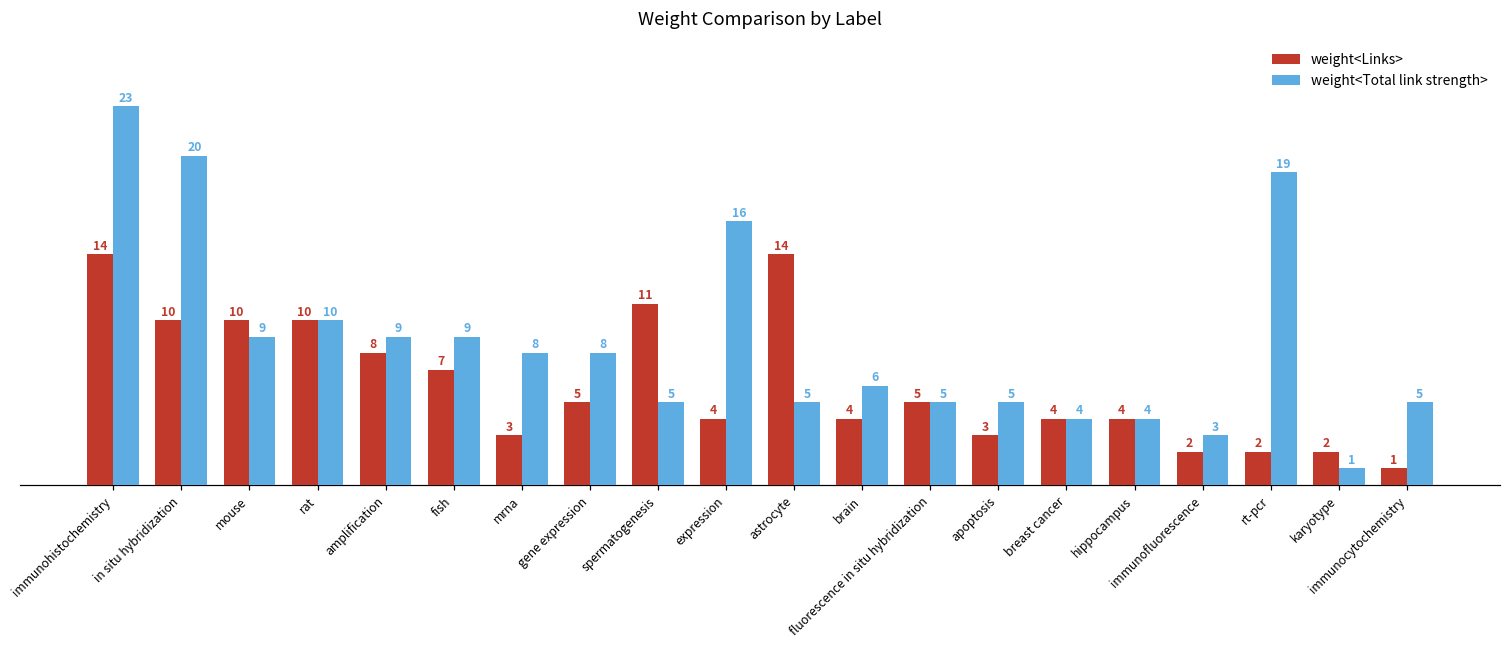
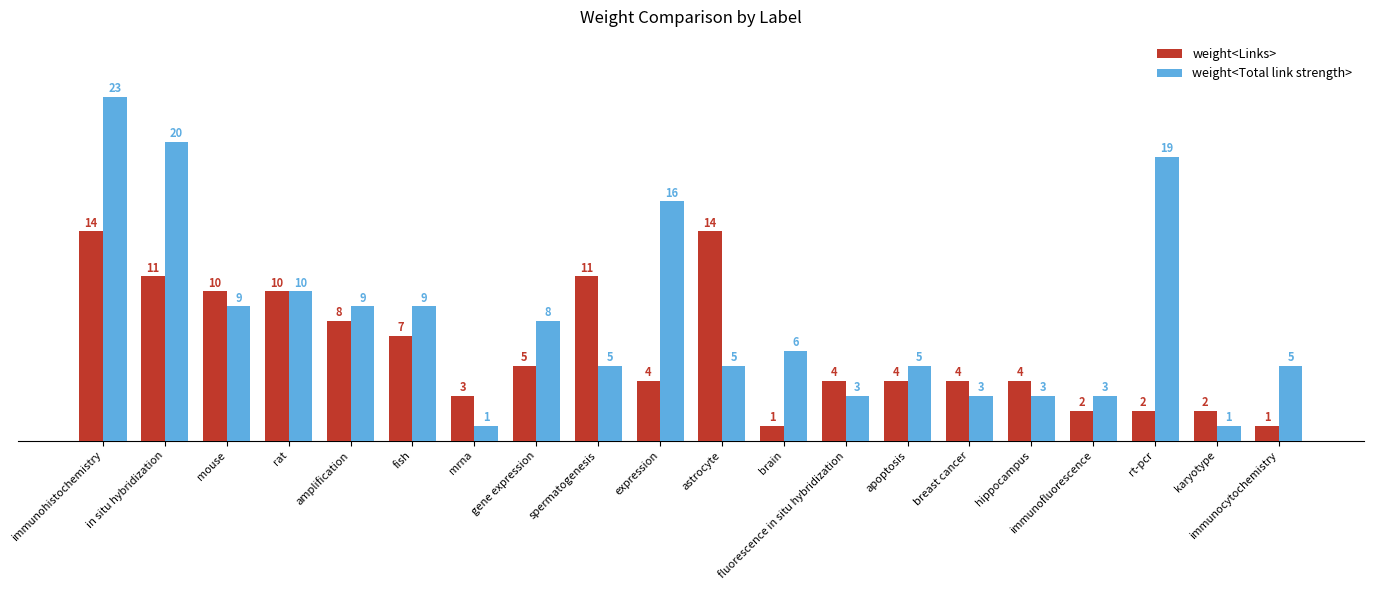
weight<Links>, in situ hybridization: 10 -> 11
weight<Total link strength>, mrna: 8 -> 1
weight<Links>, brain: 4 -> 1
weight<Links>, fluorescence in situ hybridization: 5 -> 4
weight<Total link strength>, fluorescence in situ hybridization: 5 -> 3
weight<Links>, apoptosis: 3 -> 4
weight<Total link strength>, breast cancer: 4 -> 3
weight<Total link strength>, hippocampus: 4 -> 3
